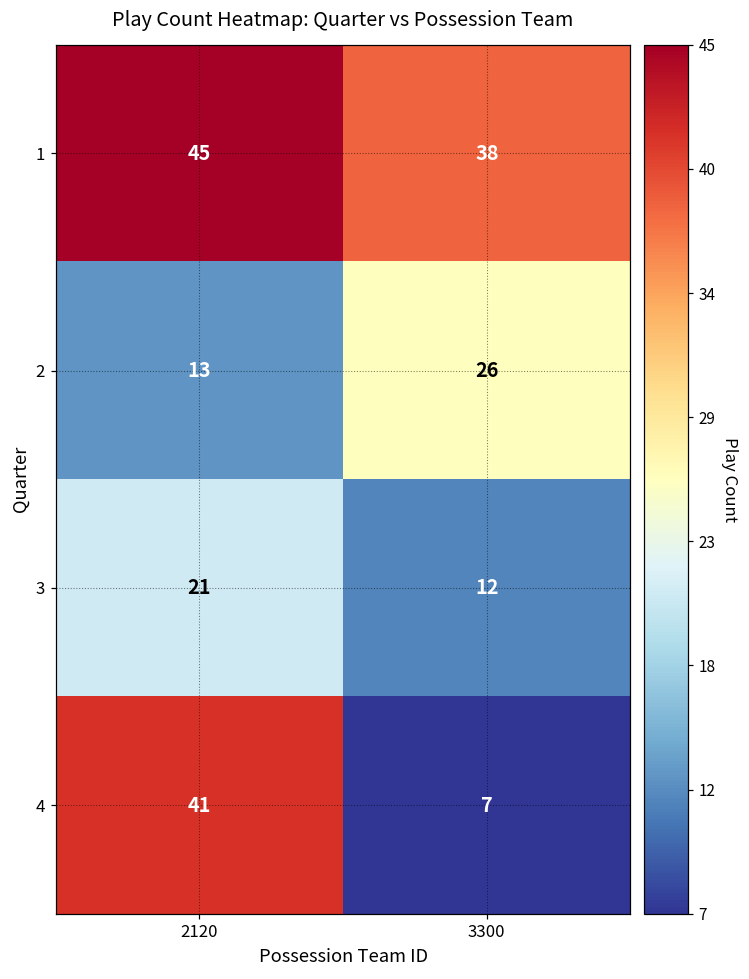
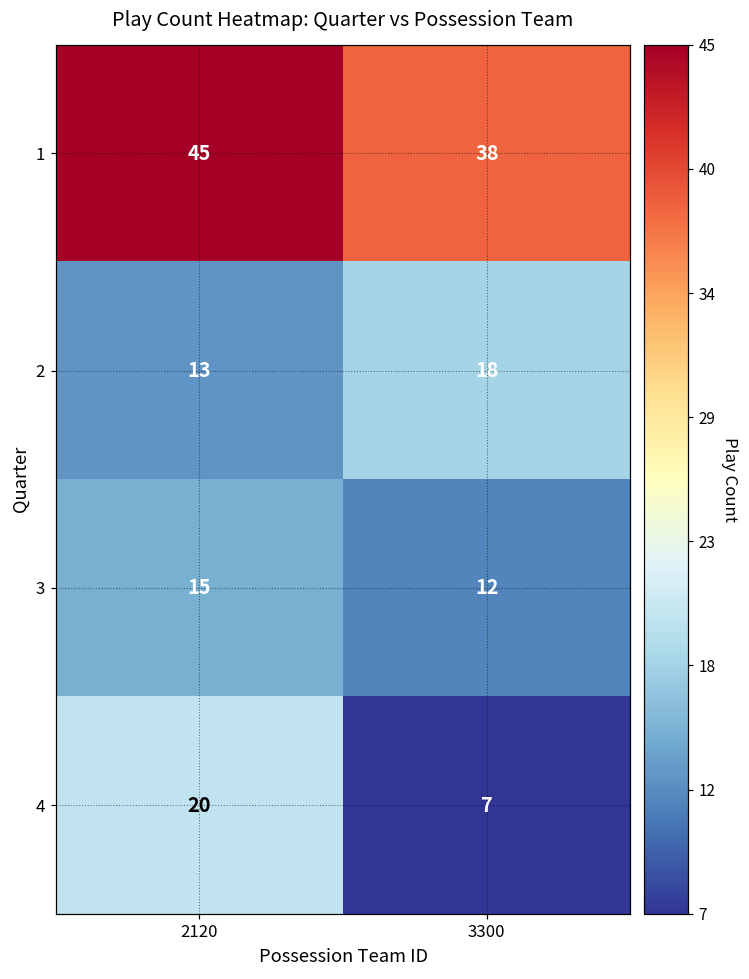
2, 3300: 26 -> 18
3, 2120: 21 -> 15
4, 2120: 41 -> 20
